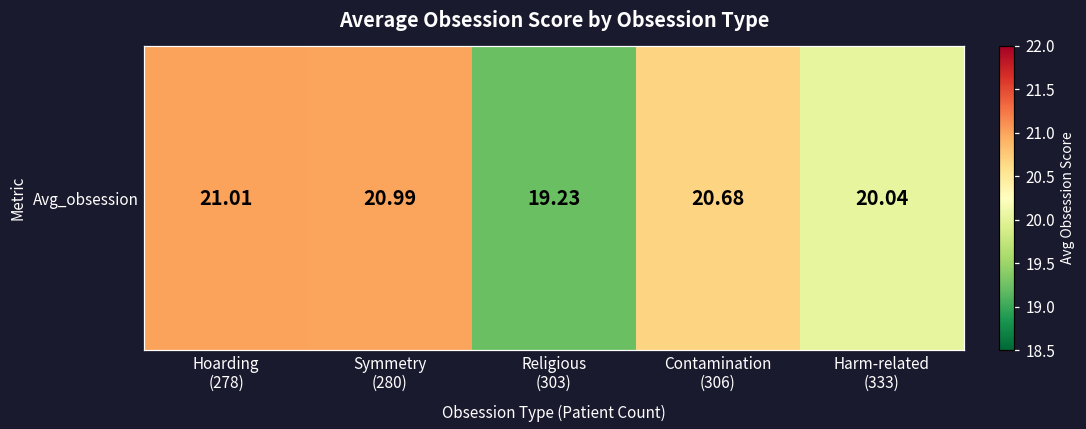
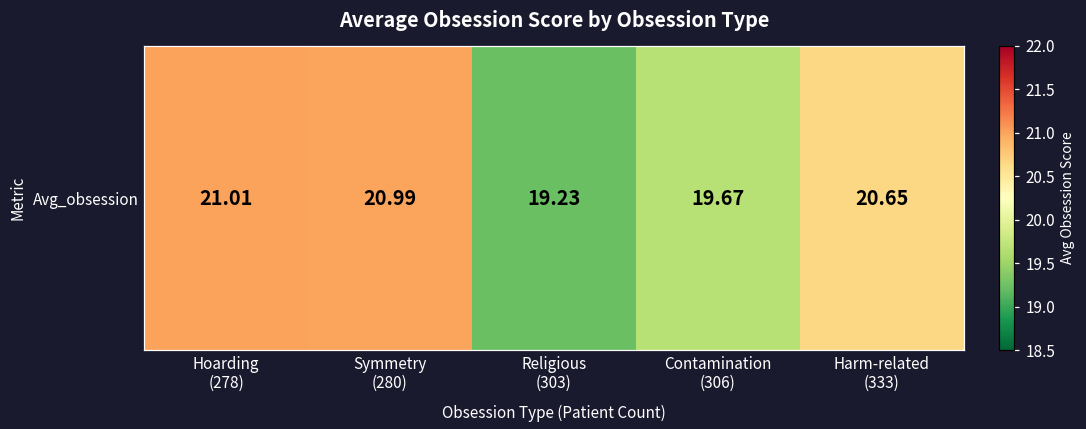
Avg_obsession, Contamination (306): 20.68 -> 19.67
Avg_obsession, Harm-related (333): 20.04 -> 20.65
